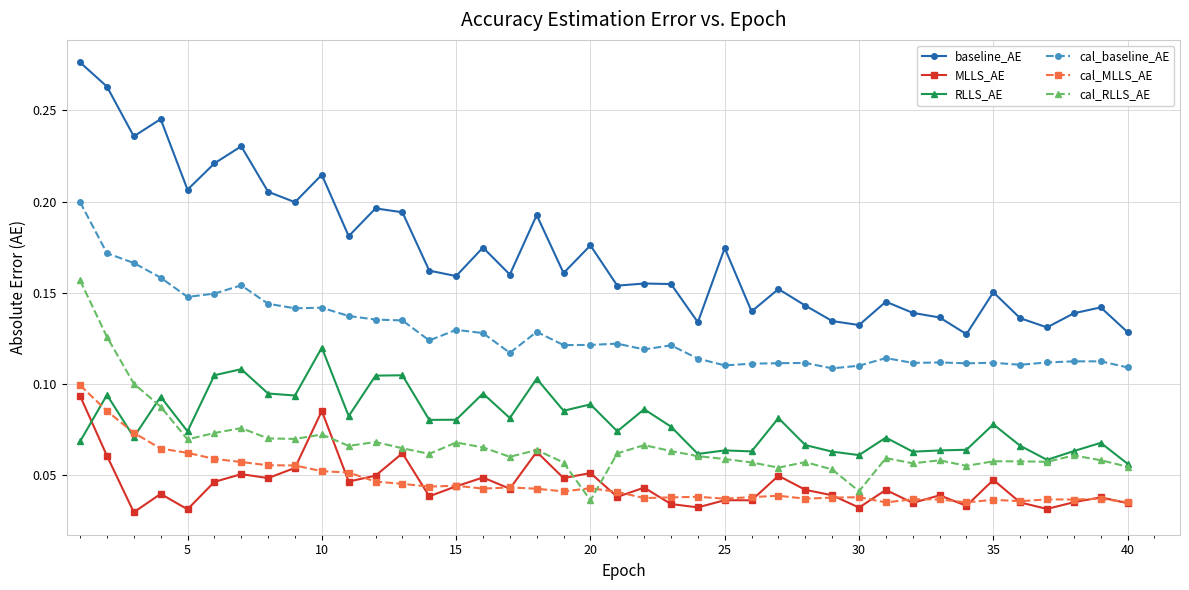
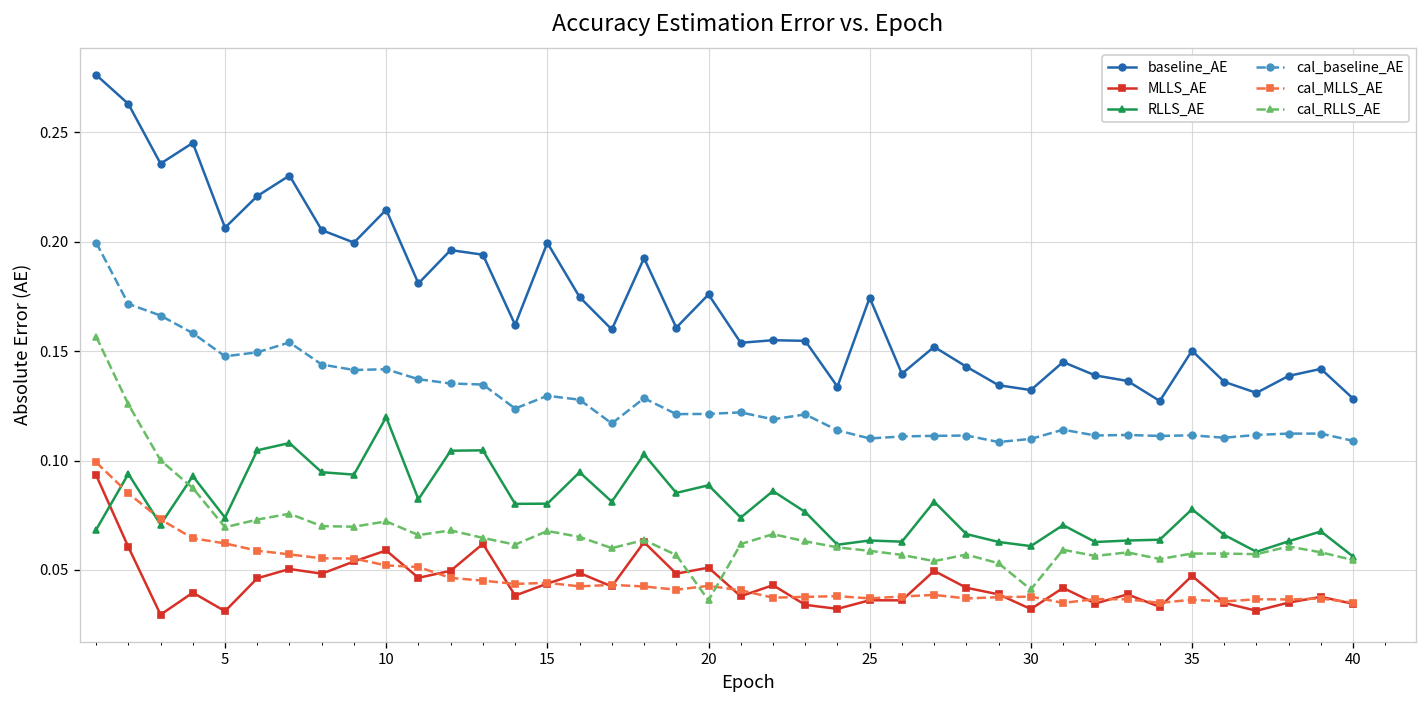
MLLS_AE, 10: 0.085 -> 0.059
baseline_AE, 15: 0.159 -> 0.200
